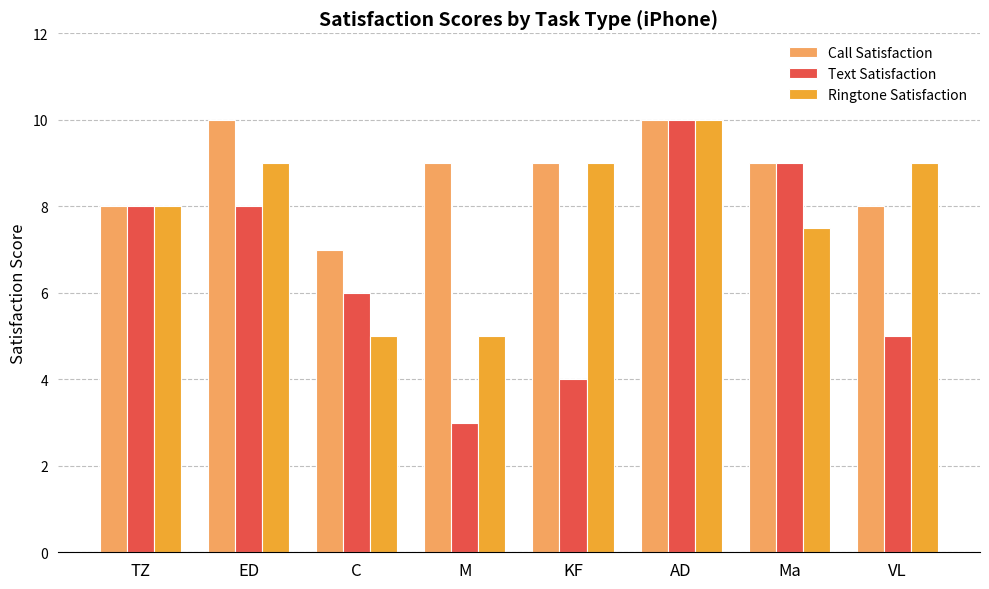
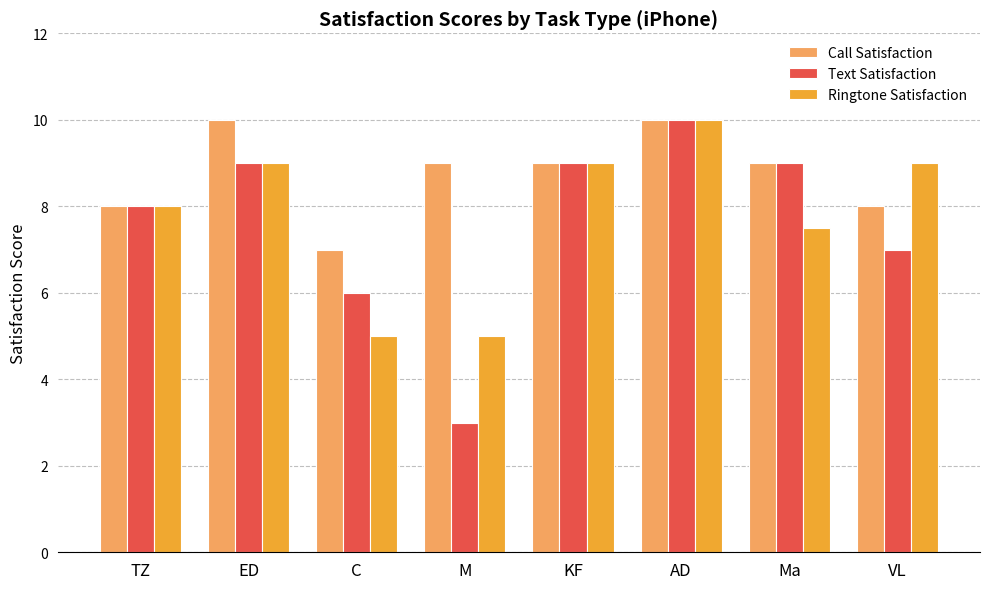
Text Satisfaction, ED: 8 -> 9
Text Satisfaction, KF: 4 -> 9
Text Satisfaction, VL: 5 -> 7
